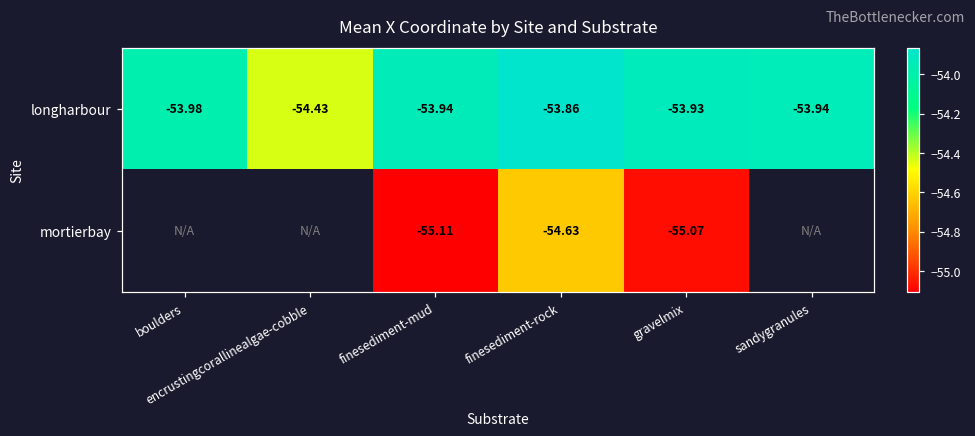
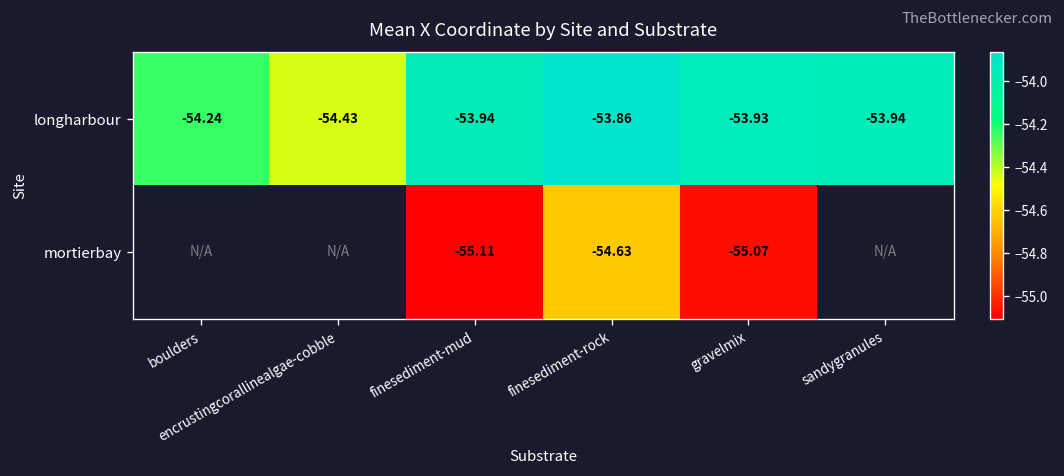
longharbour, boulders: -53.98 -> -54.24
